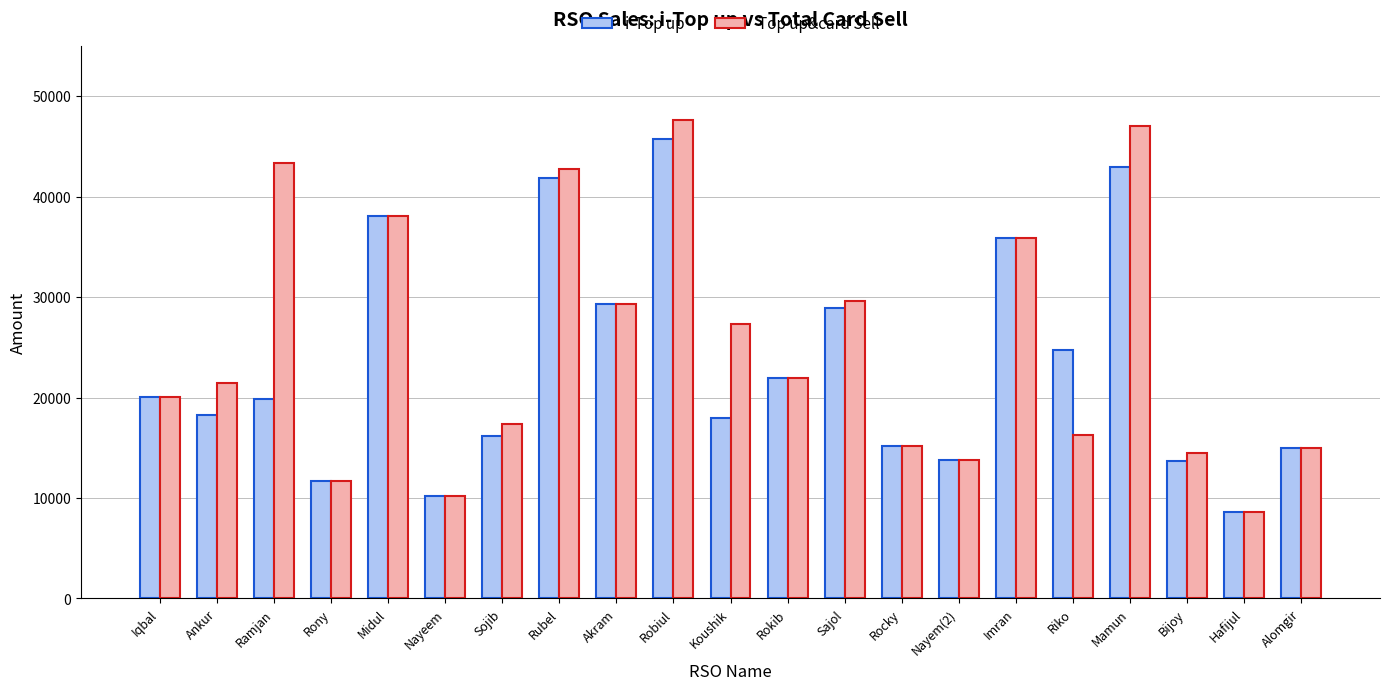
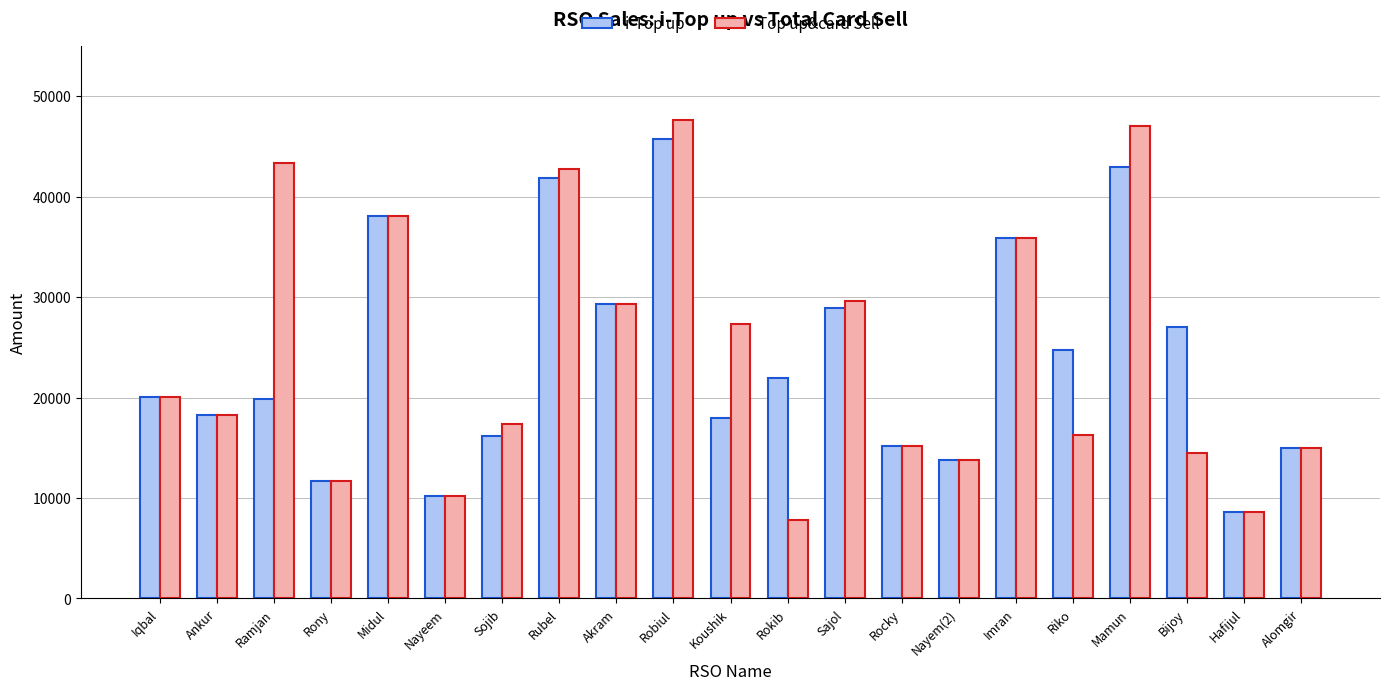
Top up&card Sell, Ankur: 21500 -> 18200
Top up&card Sell, Rokib: 22000 -> 7800
i-Top up, Bijoy: 13700 -> 27000
